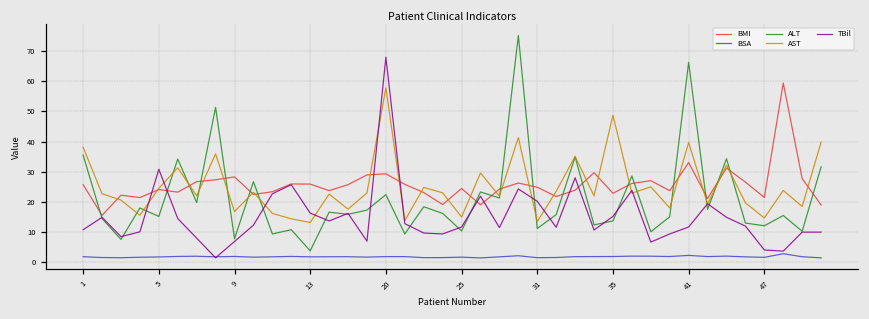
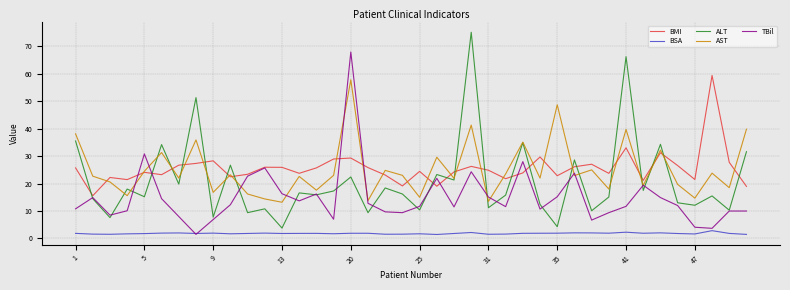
TBil, 31: 20 -> 15
ALT, 35: 14 -> 4
